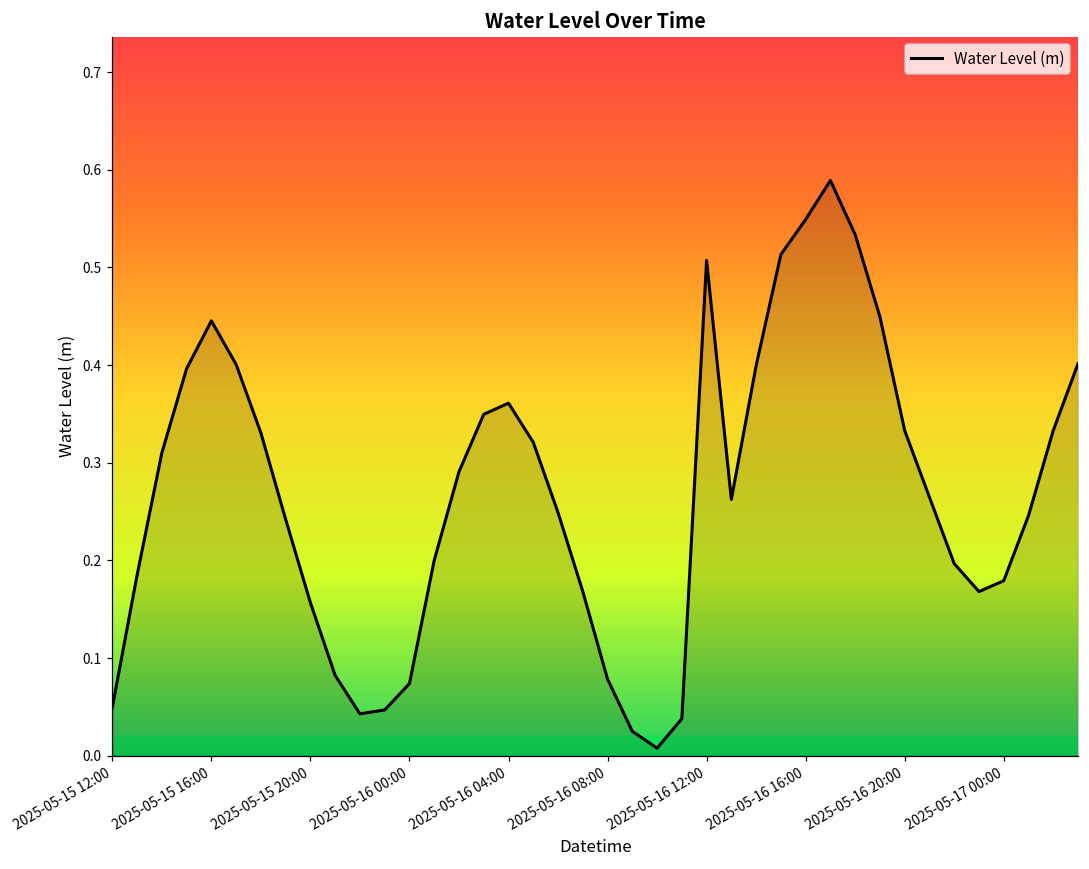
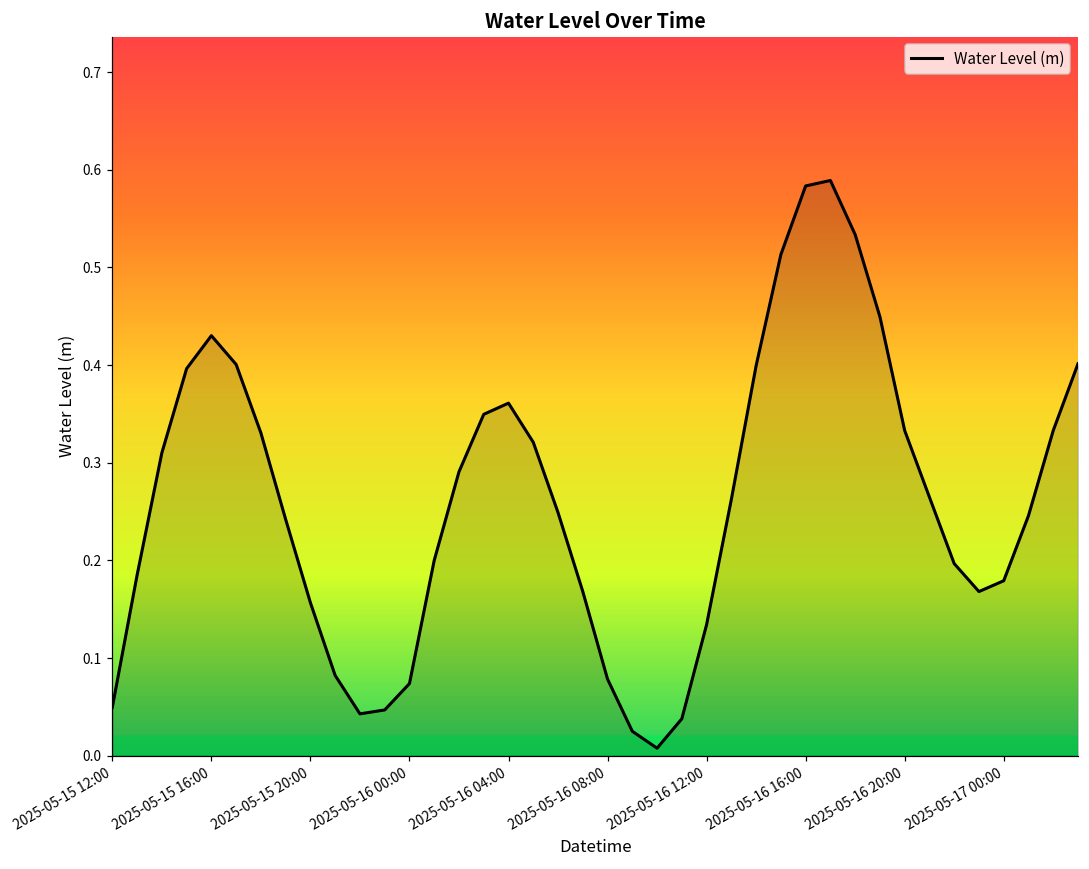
2025-05-15 16:00: 0.45 -> 0.43
2025-05-16 12:00: 0.51 -> 0.13
2025-05-16 16:00: 0.55 -> 0.58
